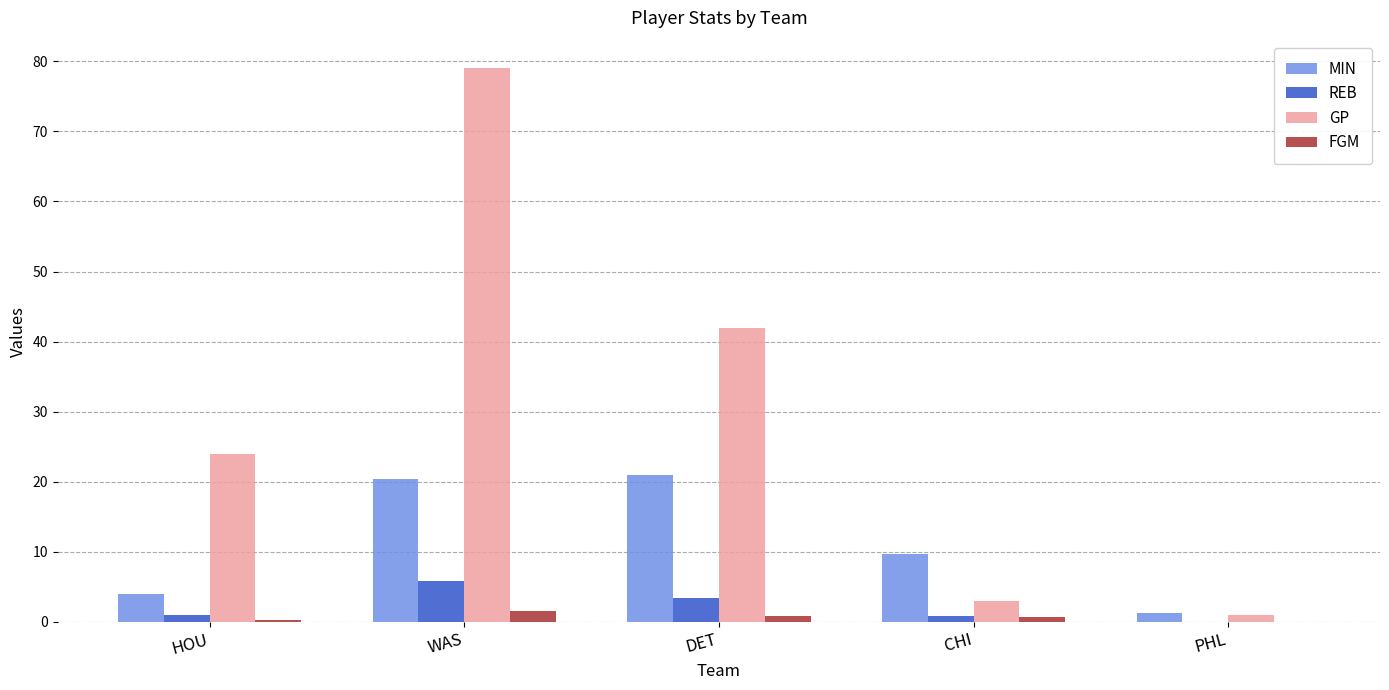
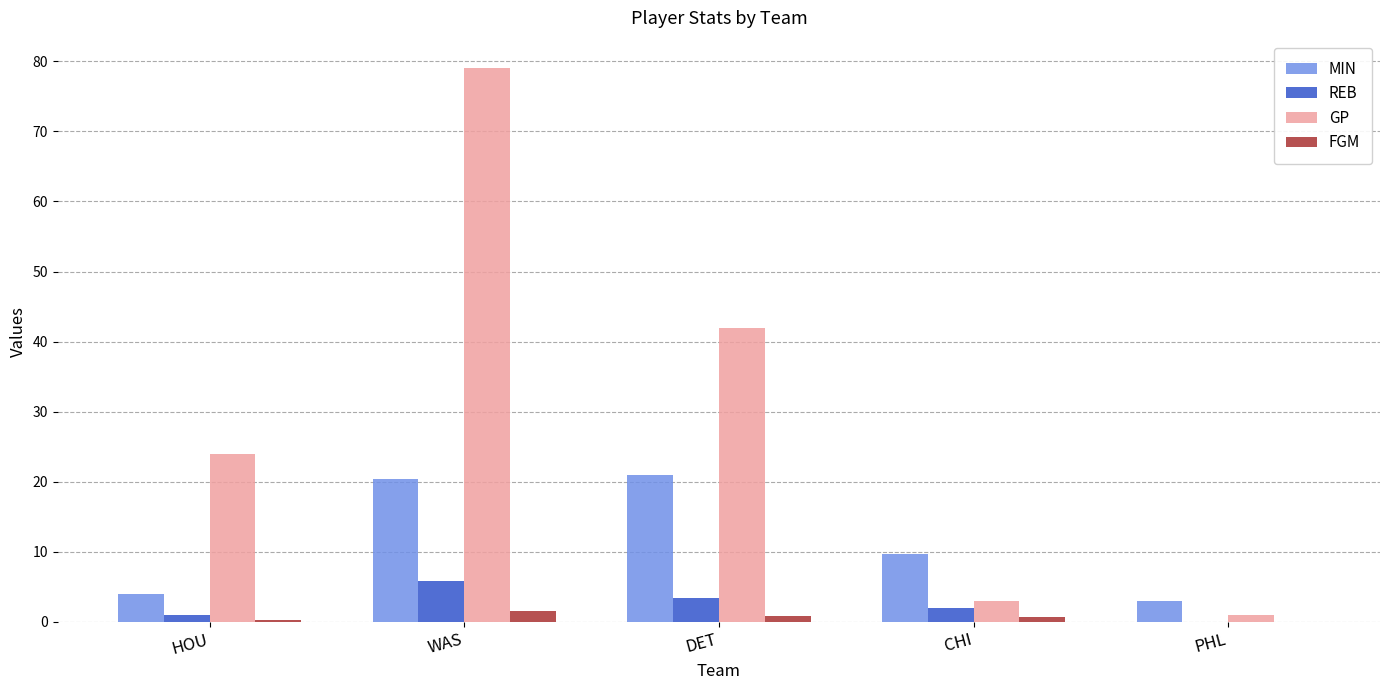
REB, CHI: 1 -> 2
MIN, PHL: 1 -> 3
